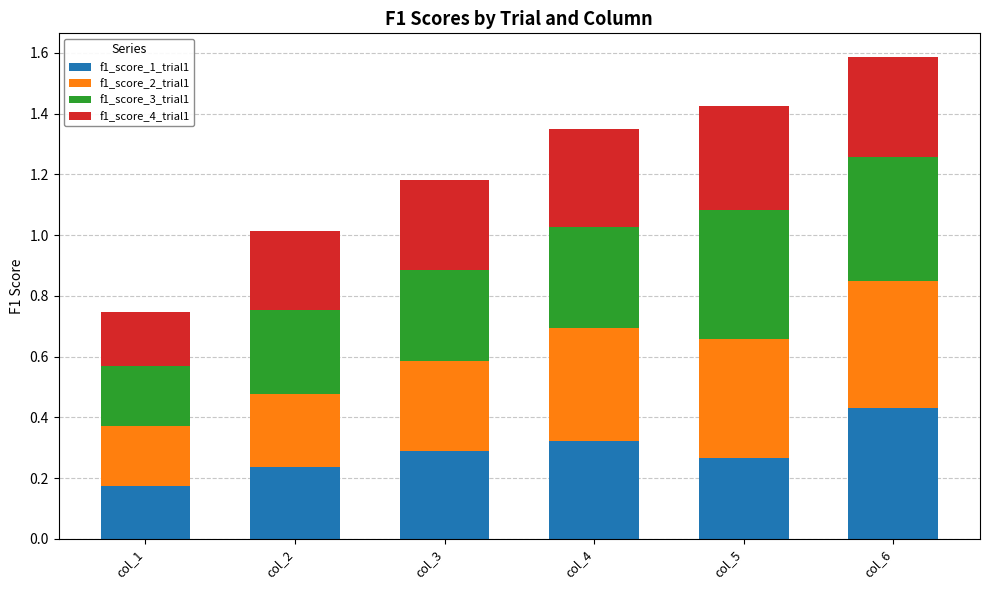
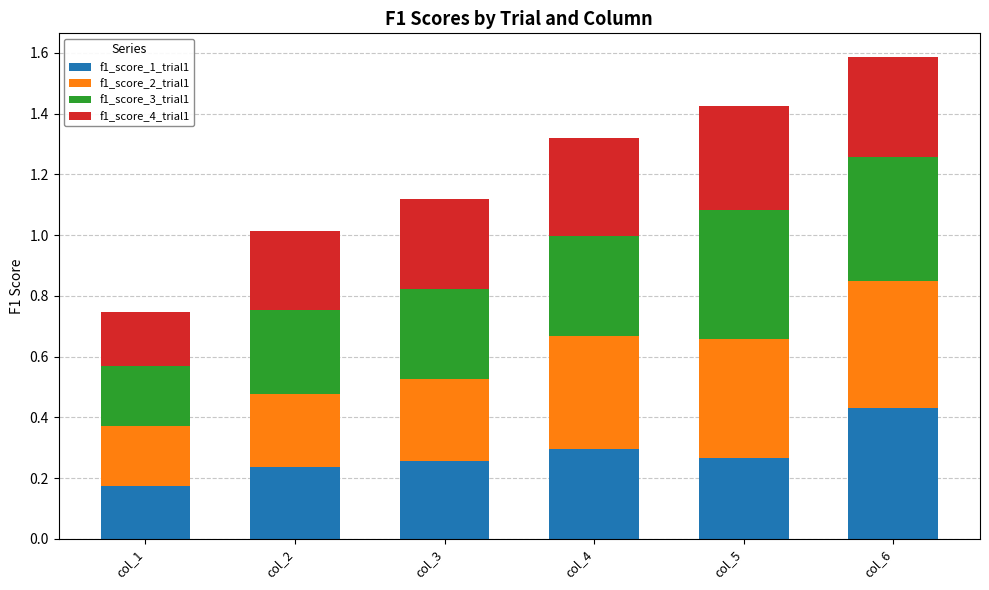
f1_score_1_trial1, col_3: 0.29 -> 0.26
f1_score_2_trial1, col_3: 0.30 -> 0.27
f1_score_1_trial1, col_4: 0.32 -> 0.30
